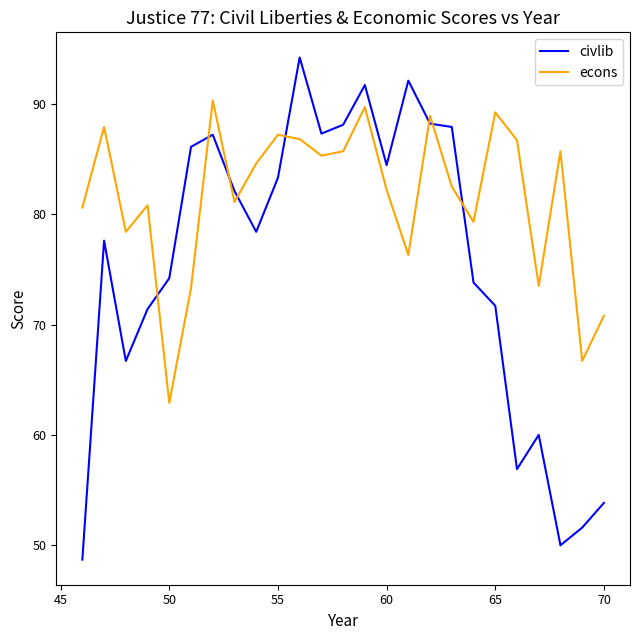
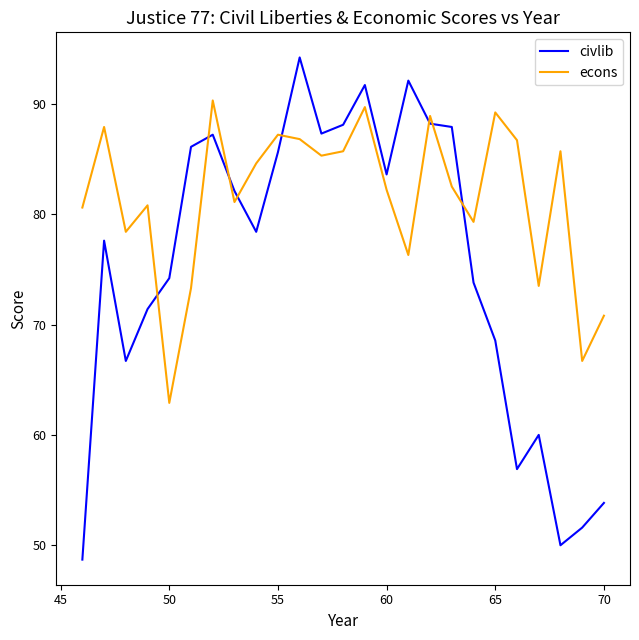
civlib, 55: 83.3 -> 85.6
civlib, 60: 84.4 -> 83.6
civlib, 65: 71.7 -> 68.6
